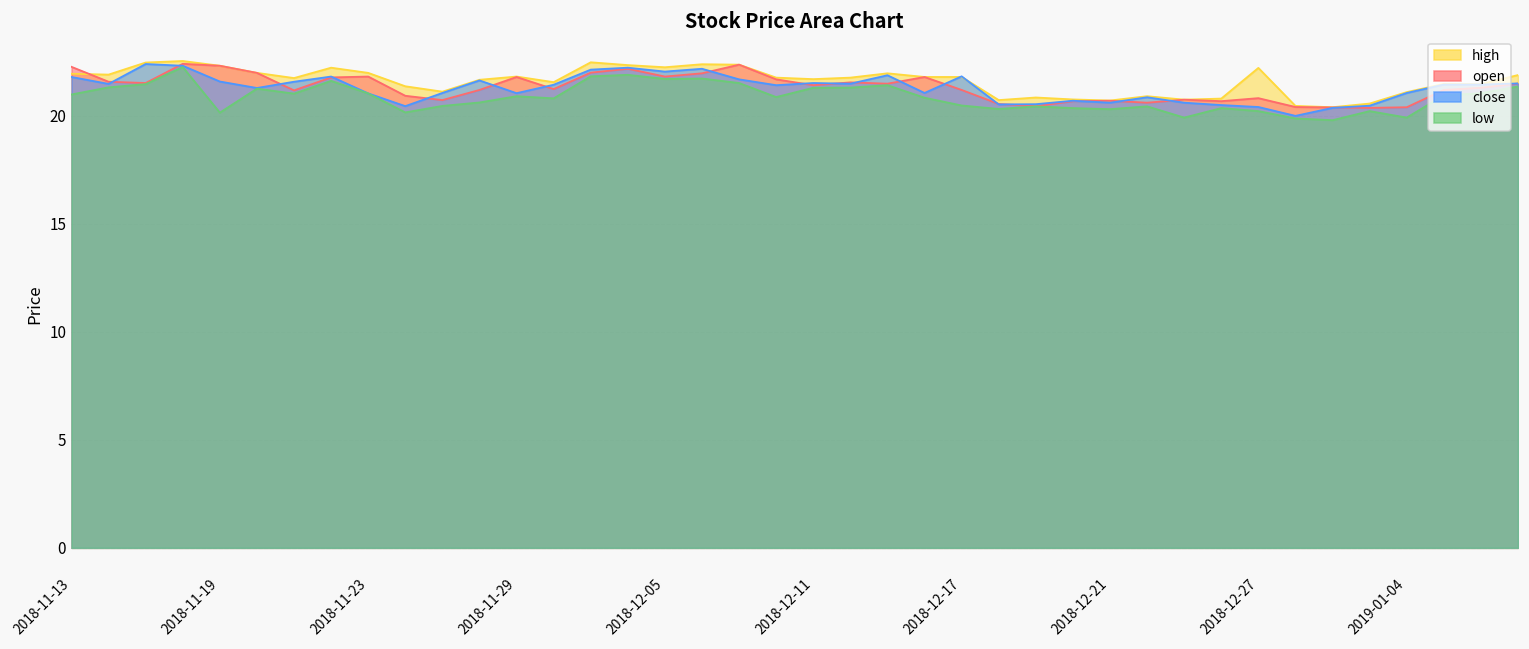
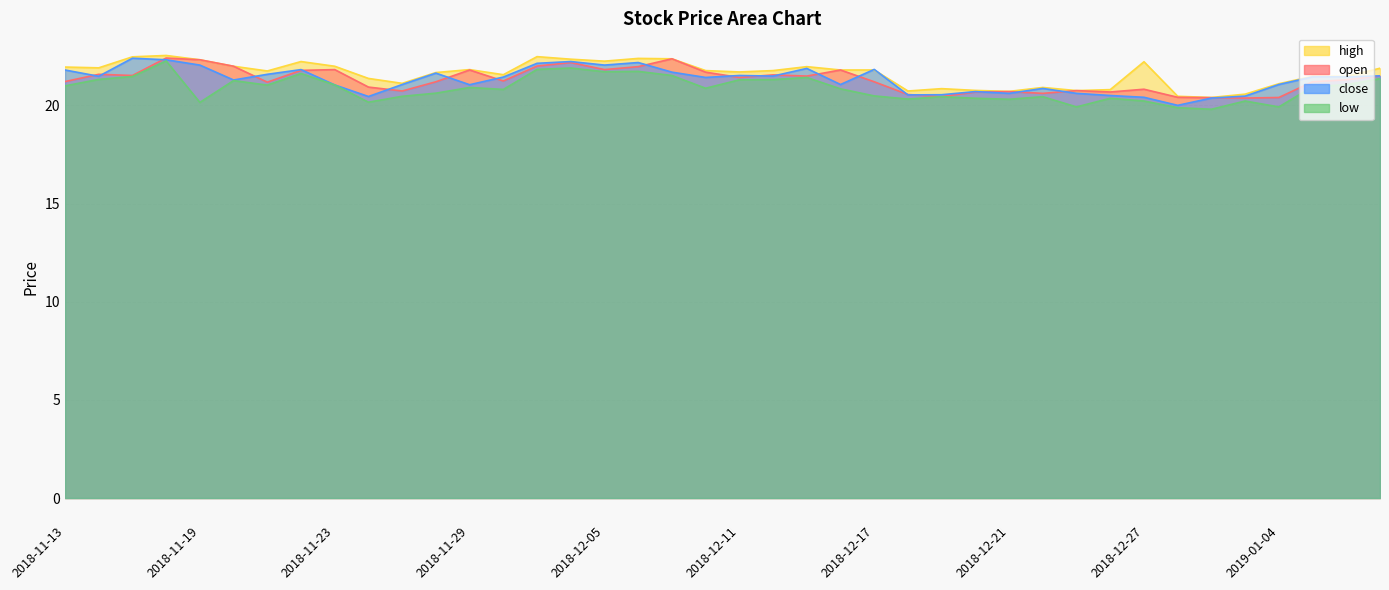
open, 2018-11-13: 22.3 -> 21.2
close, 2018-11-19: 21.6 -> 22.1
